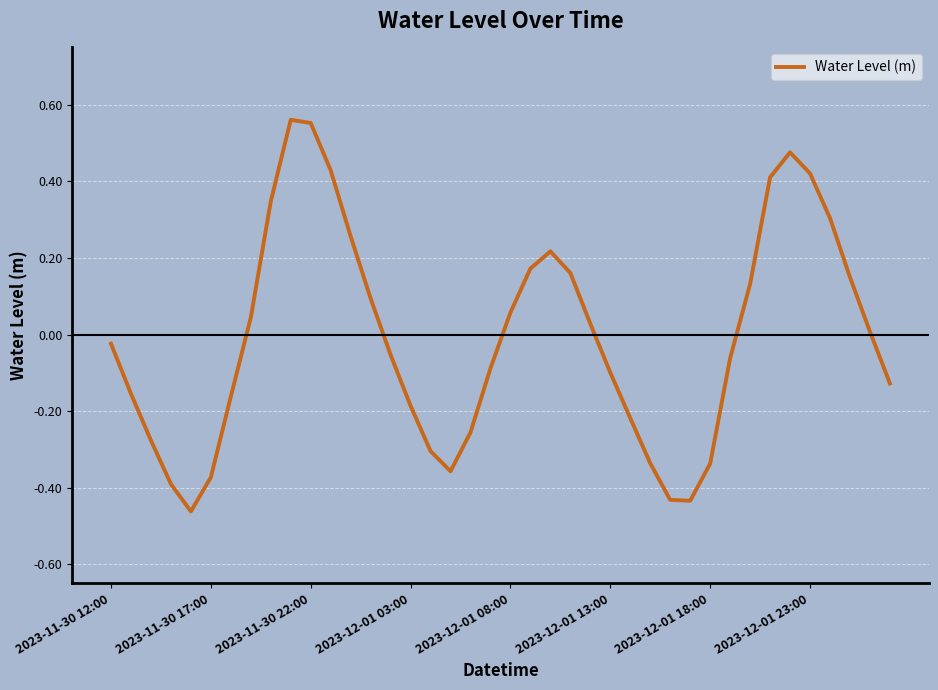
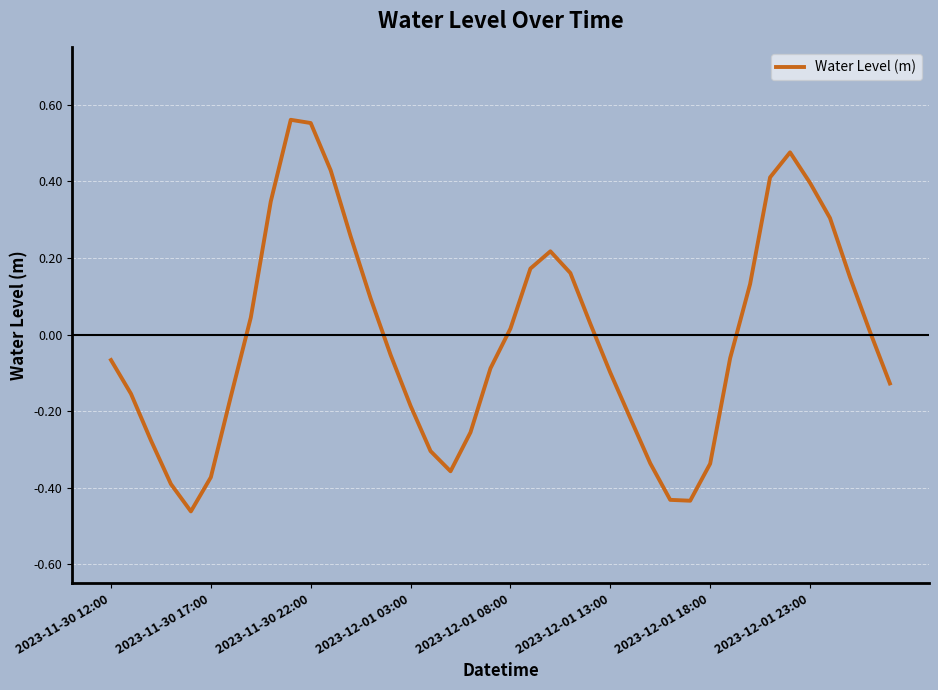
2023-11-30 12:00: -0.02 -> -0.07
2023-12-01 08:00: 0.06 -> 0.02
2023-12-01 23:00: 0.42 -> 0.40
